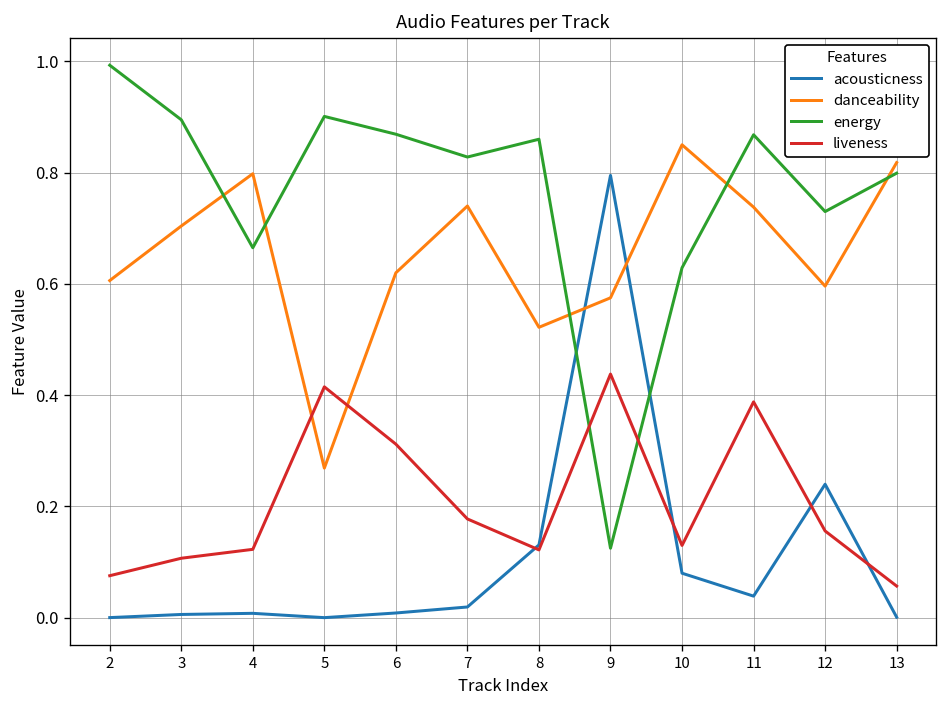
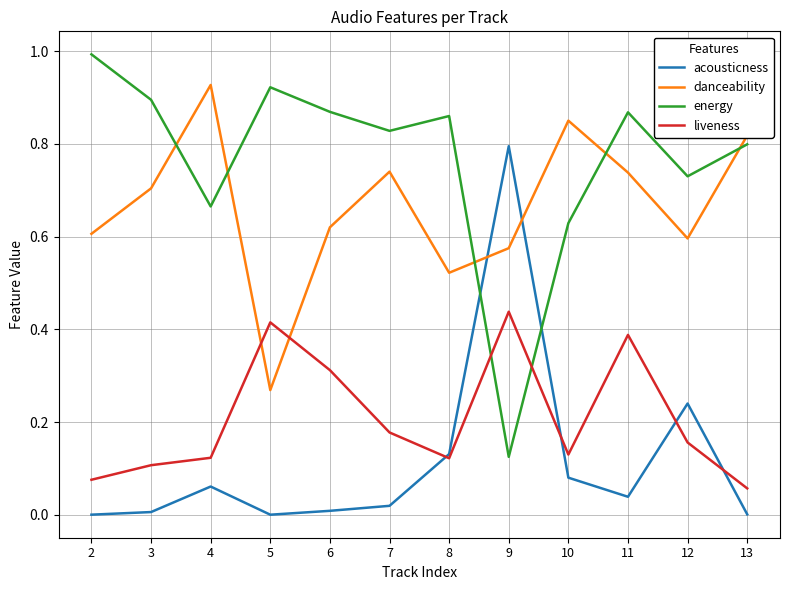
acousticness, 4: 0.01 -> 0.06
danceability, 4: 0.80 -> 0.93
energy, 5: 0.90 -> 0.92
